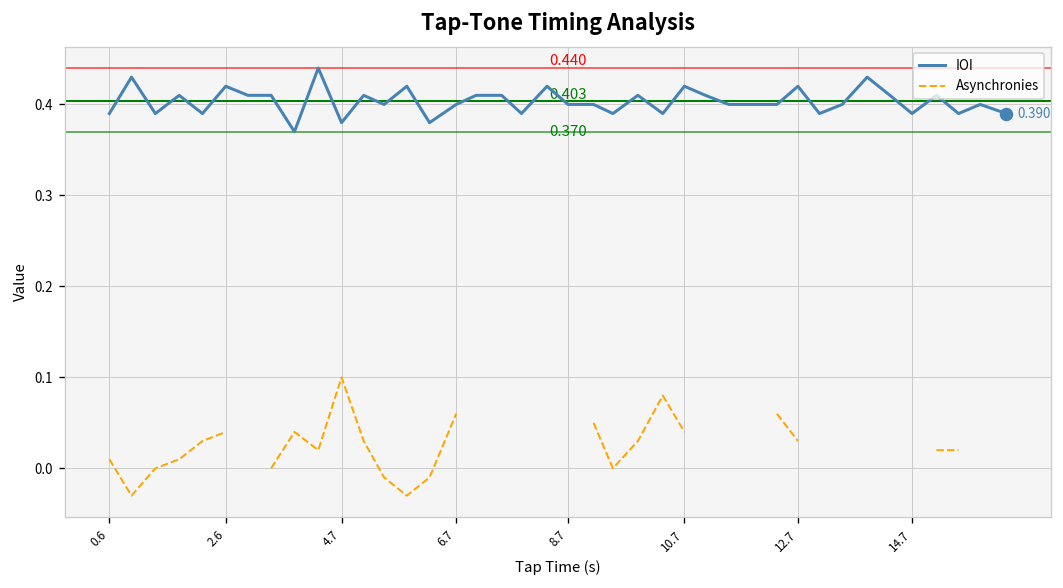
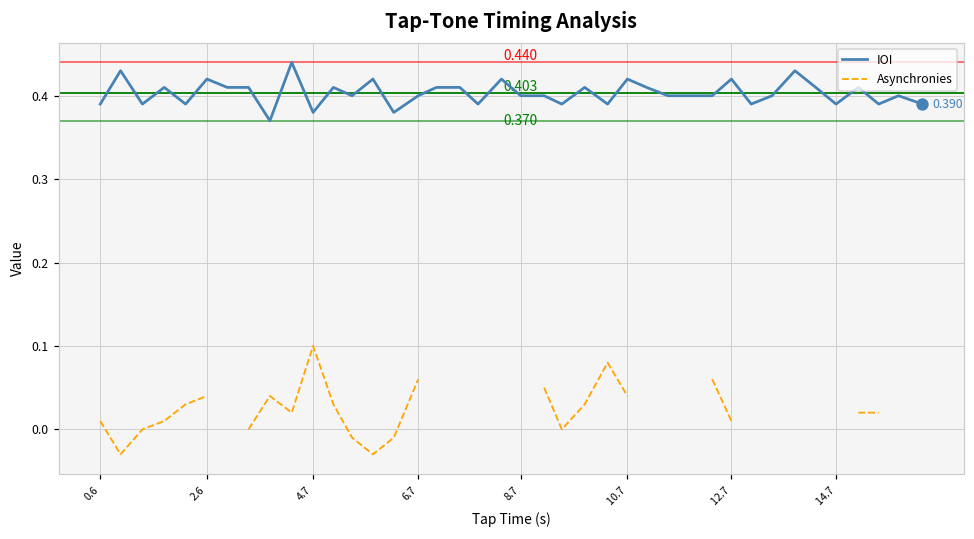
Asynchronies, 12.7: 0.03 -> 0.01
